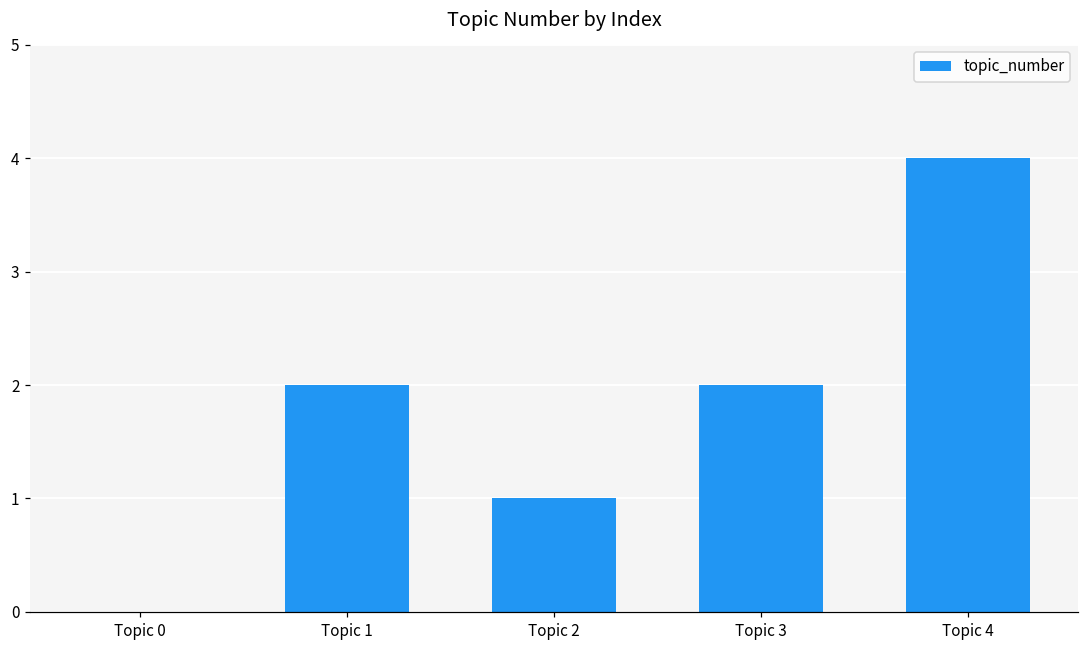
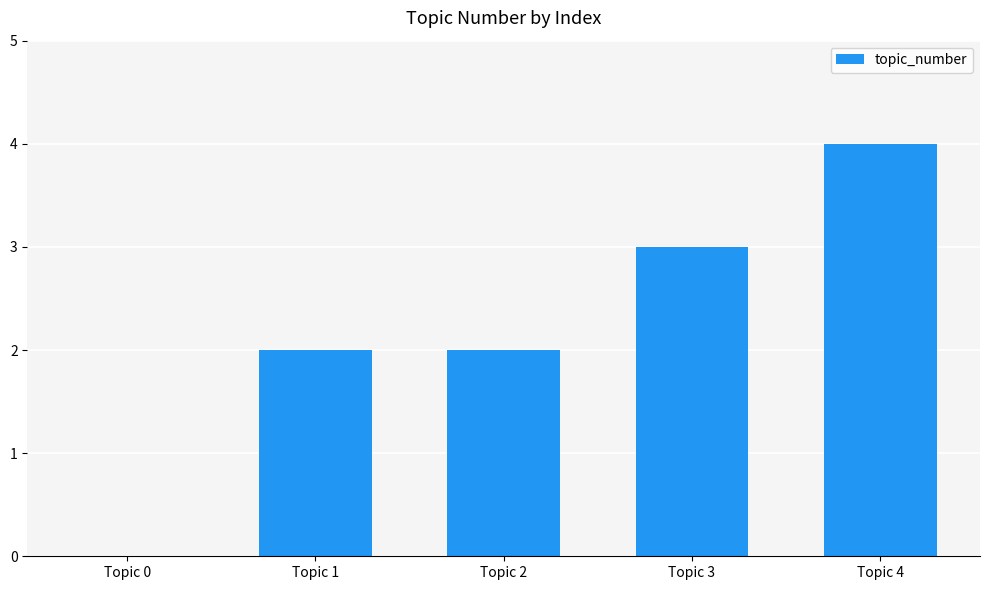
Topic 2: 1 -> 2
Topic 3: 2 -> 3
